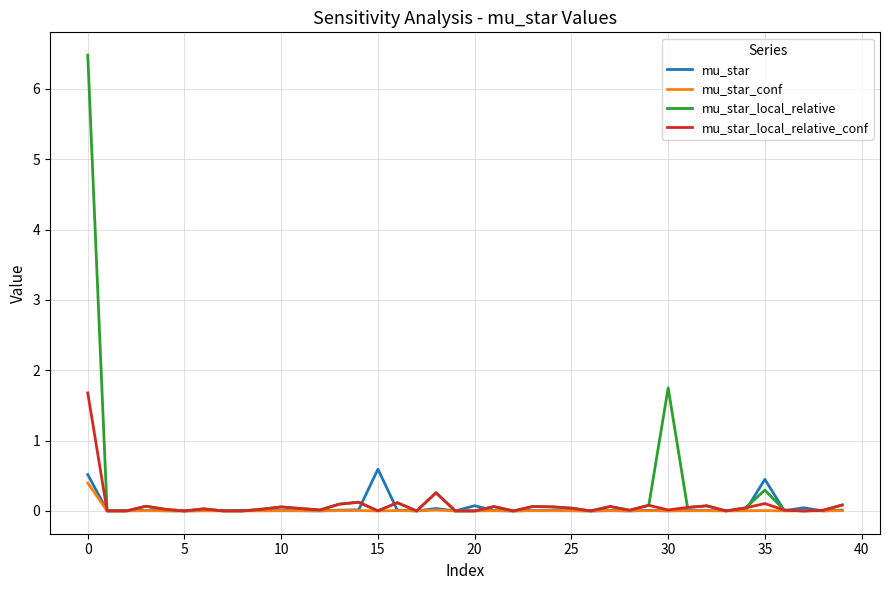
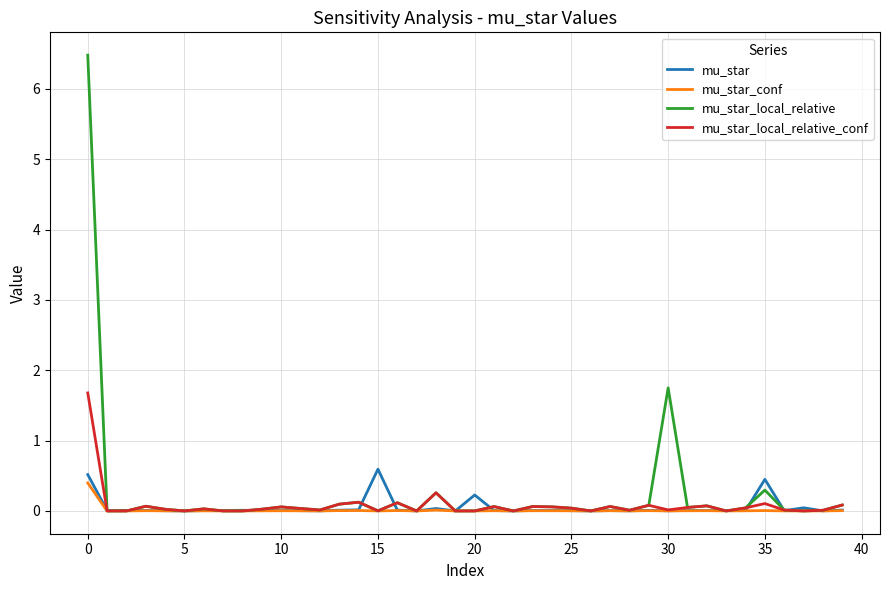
mu_star, 20: 0.1 -> 0.2
